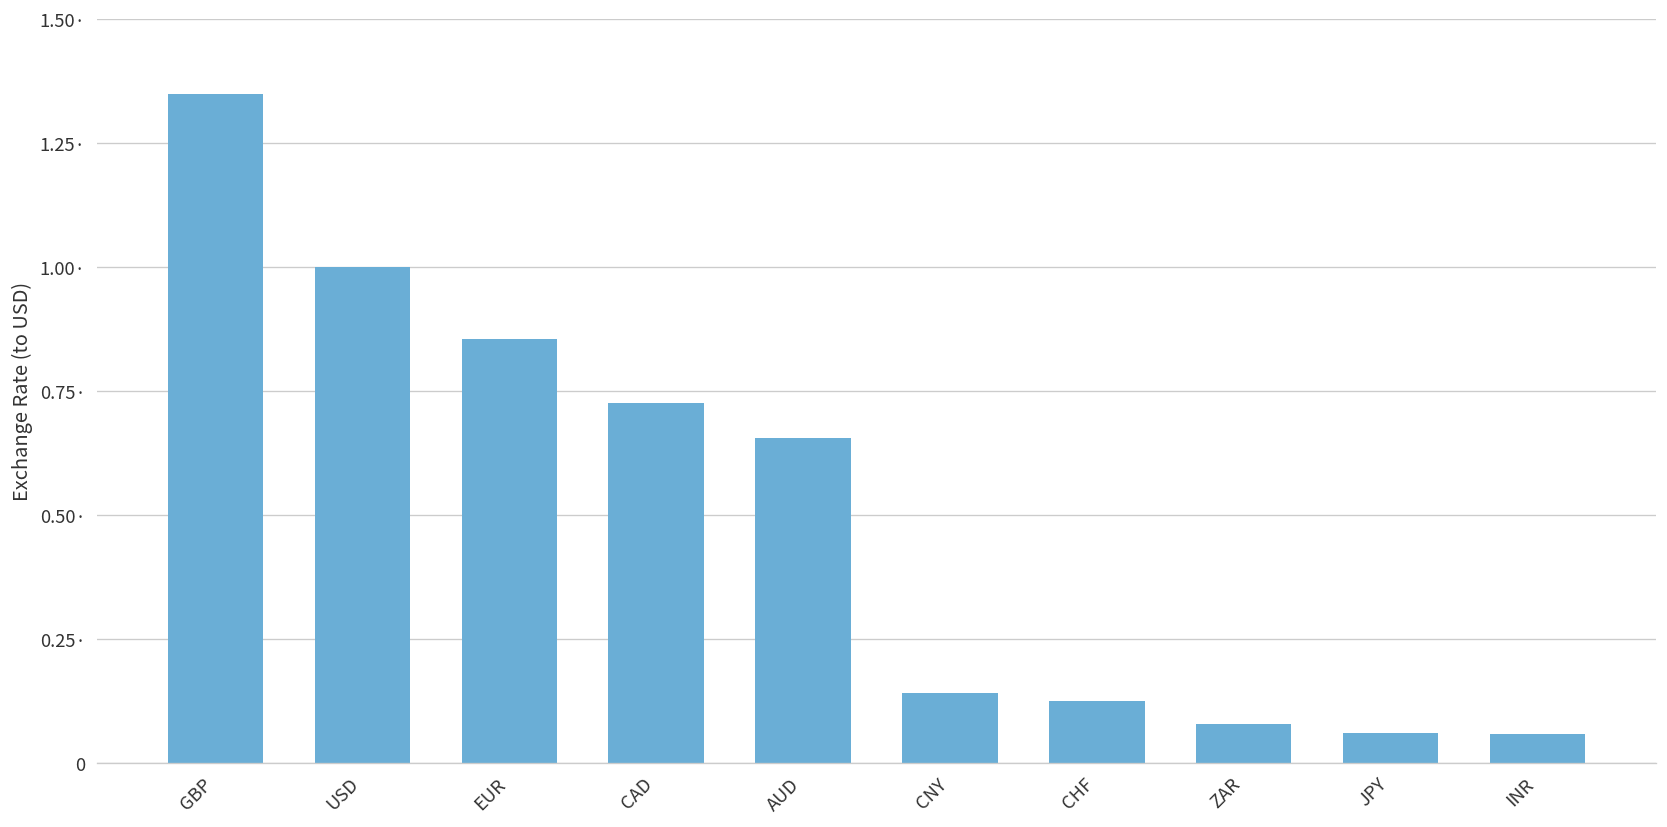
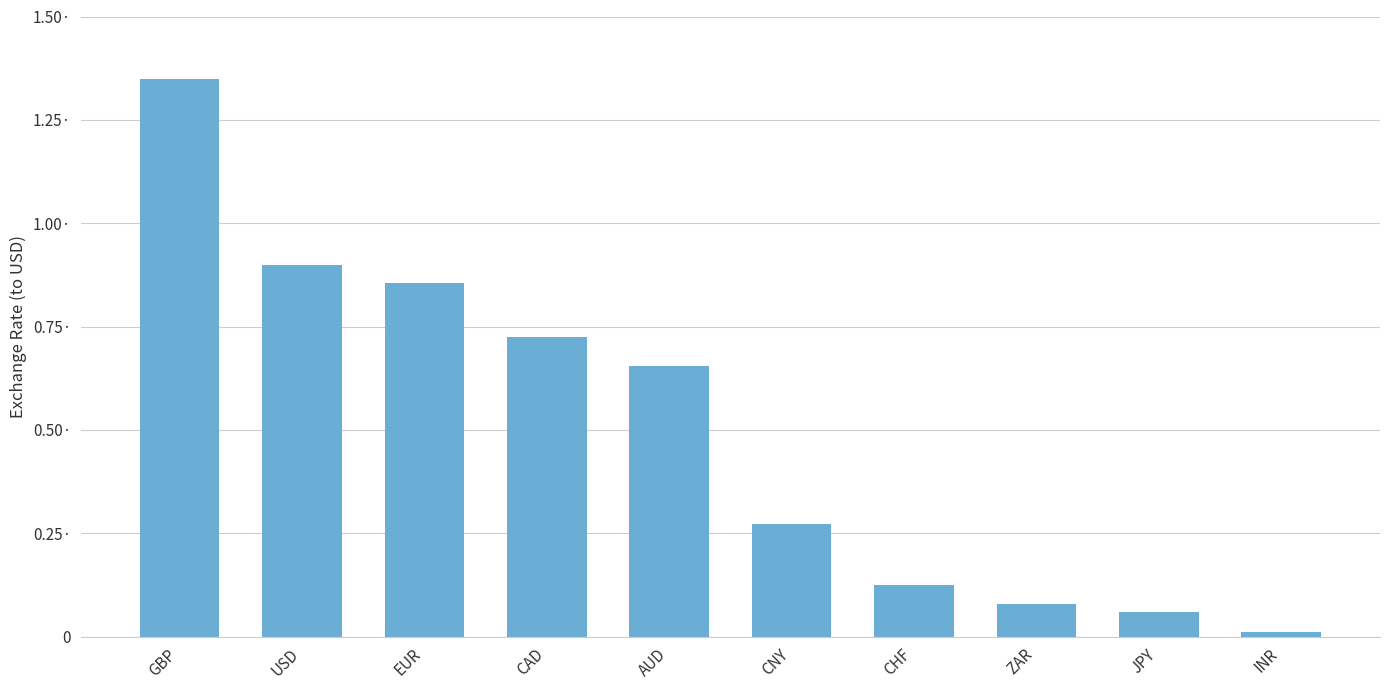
USD: 1.0· -> 0.9·
CNY: 0.14· -> 0.27·
INR: 0.06· -> 0.01·
